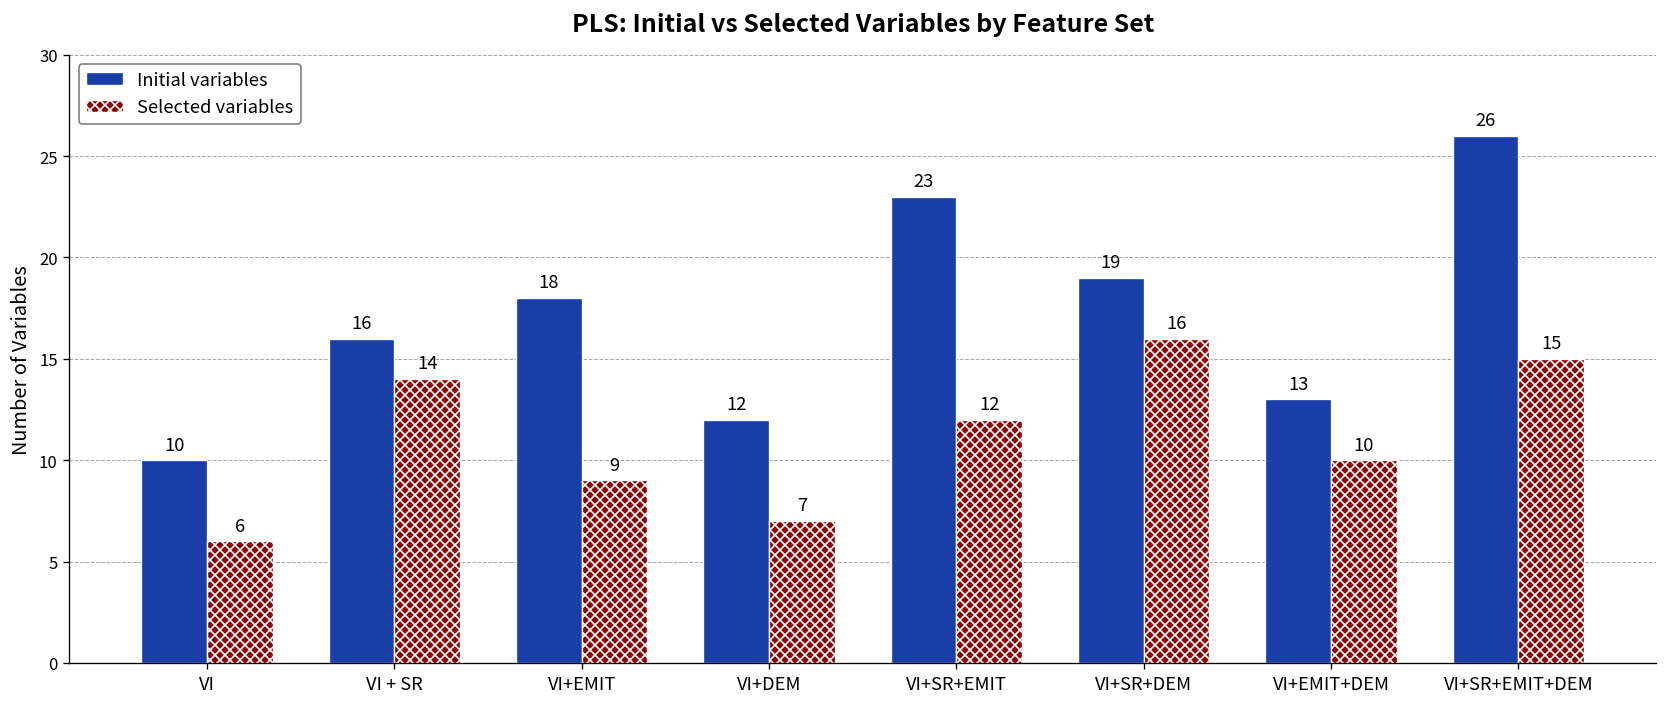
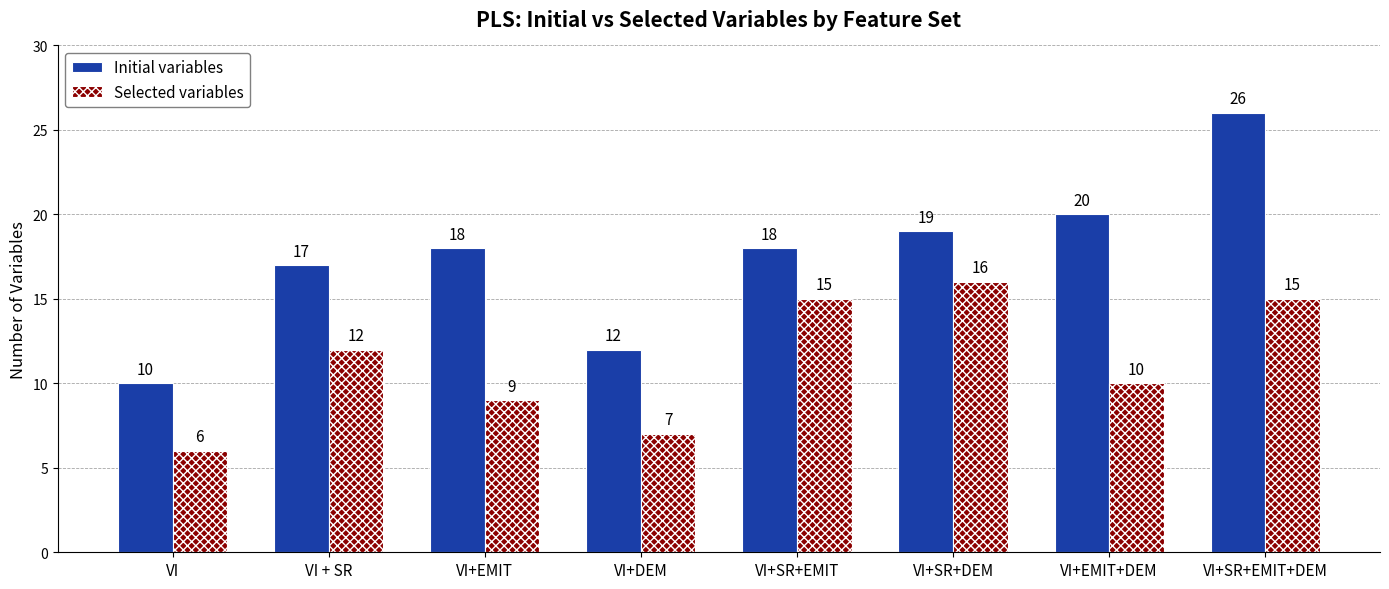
Initial variables, VI + SR: 16 -> 17
Selected variables, VI + SR: 14 -> 12
Initial variables, VI+SR+EMIT: 23 -> 18
Selected variables, VI+SR+EMIT: 12 -> 15
Initial variables, VI+EMIT+DEM: 13 -> 20
